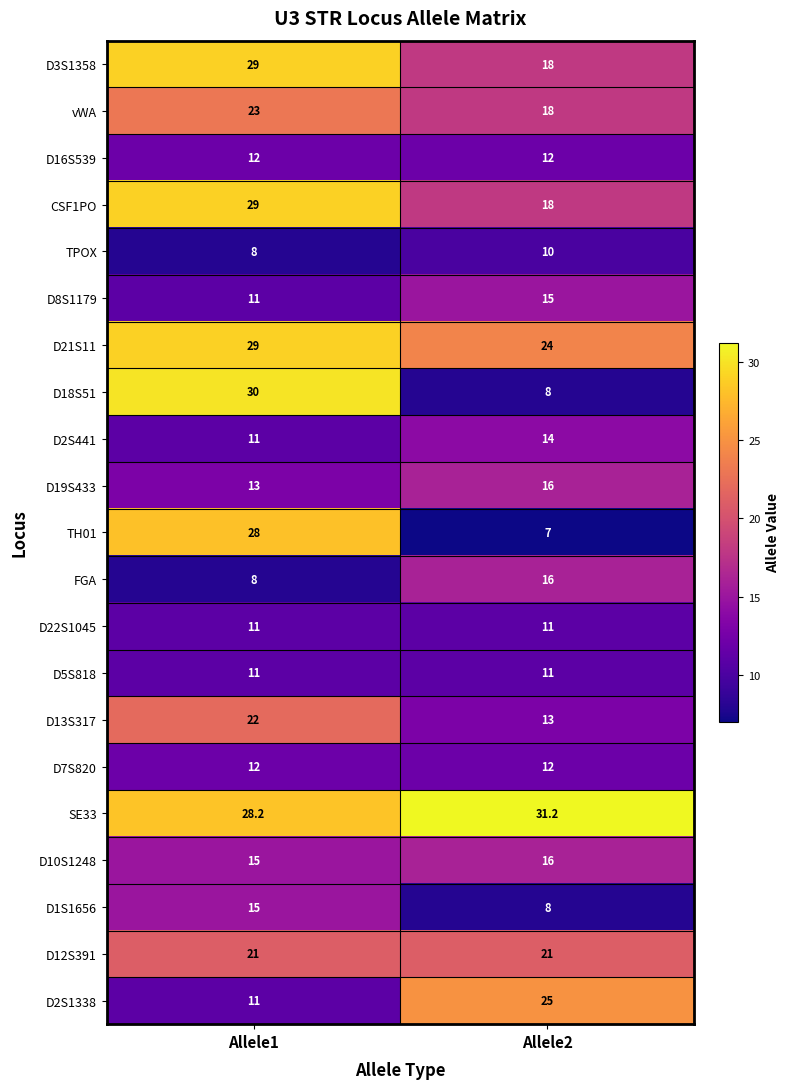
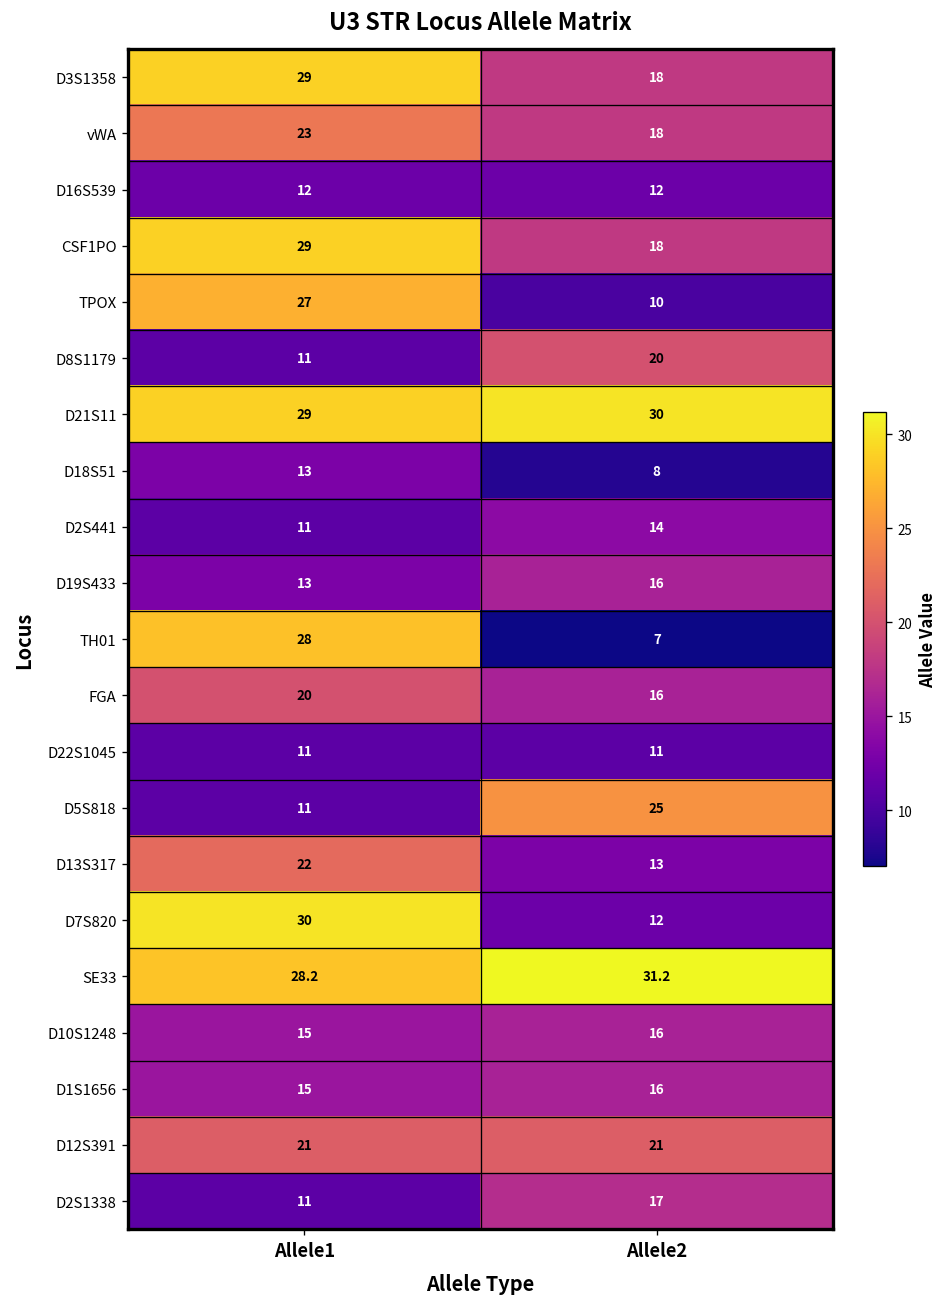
TPOX, Allele1: 8 -> 27
D8S1179, Allele2: 15 -> 20
D21S11, Allele2: 24 -> 30
D18S51, Allele1: 30 -> 13
FGA, Allele1: 8 -> 20
D5S818, Allele2: 11 -> 25
D7S820, Allele1: 12 -> 30
D1S1656, Allele2: 8 -> 16
D2S1338, Allele2: 25 -> 17
